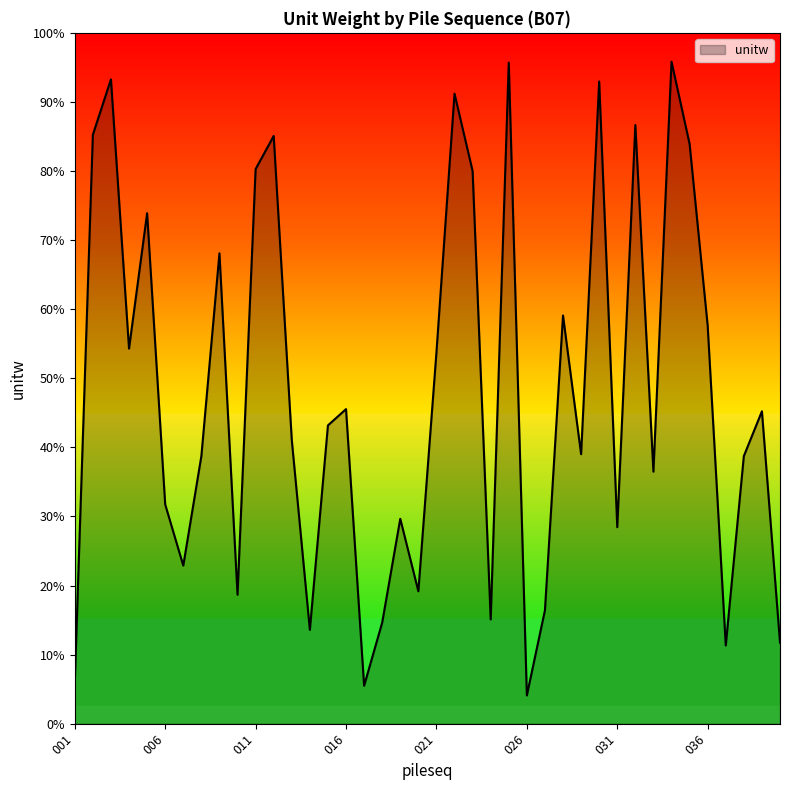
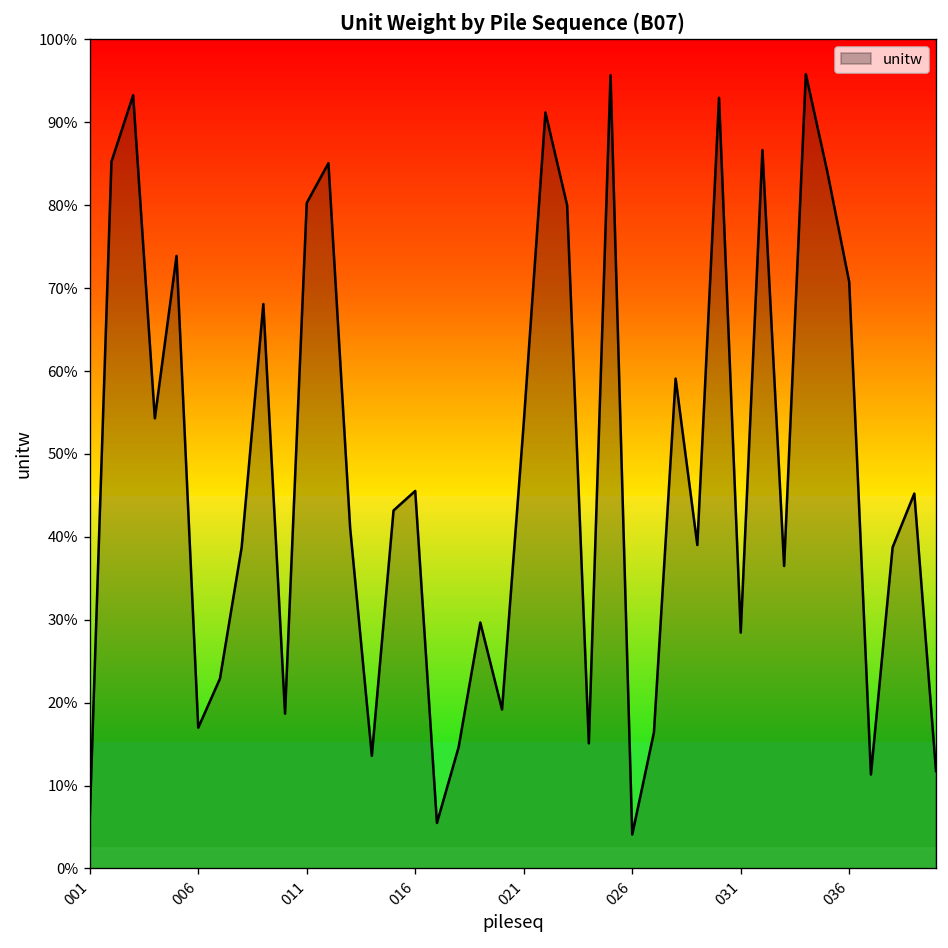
006: 32% -> 17%
036: 58% -> 71%
